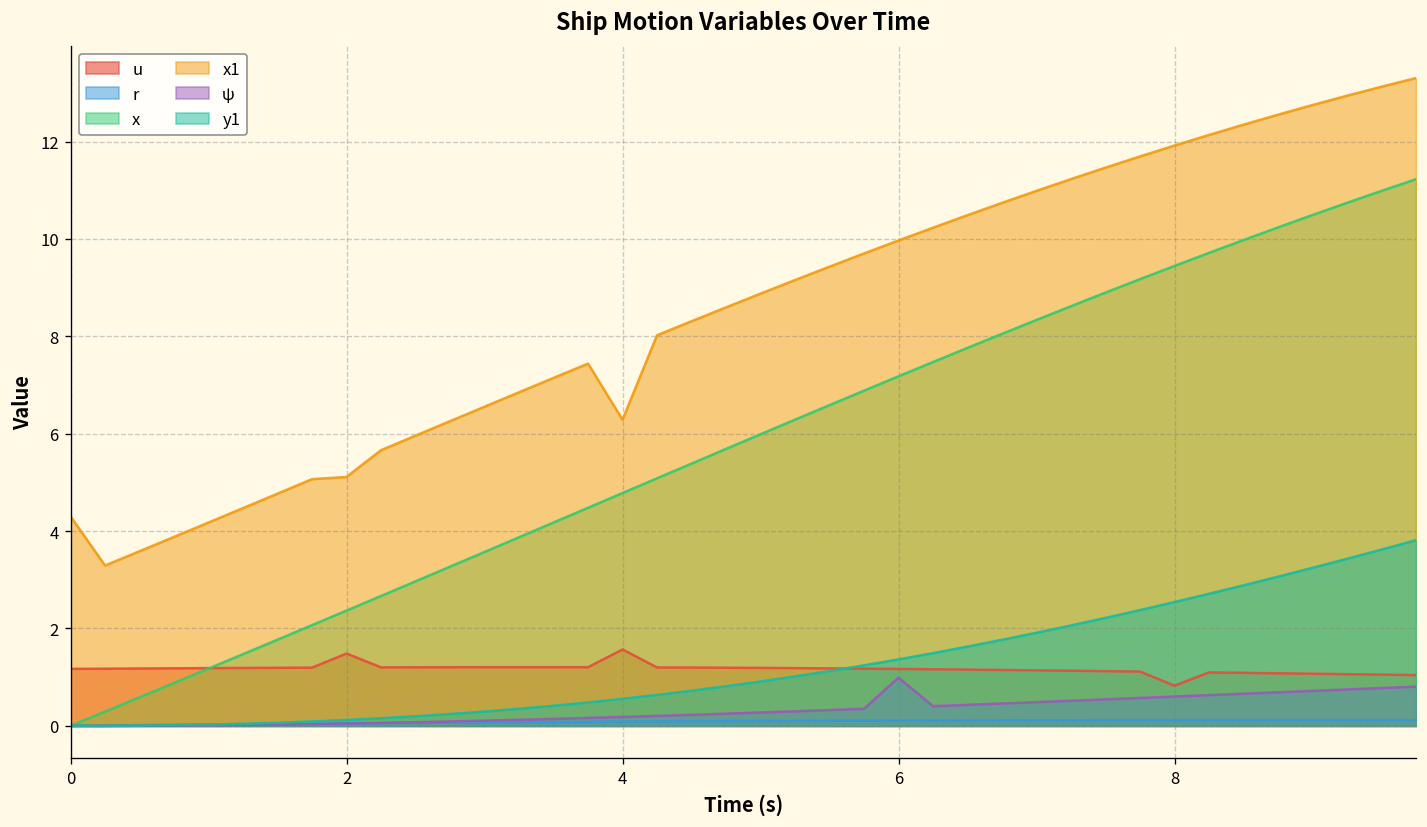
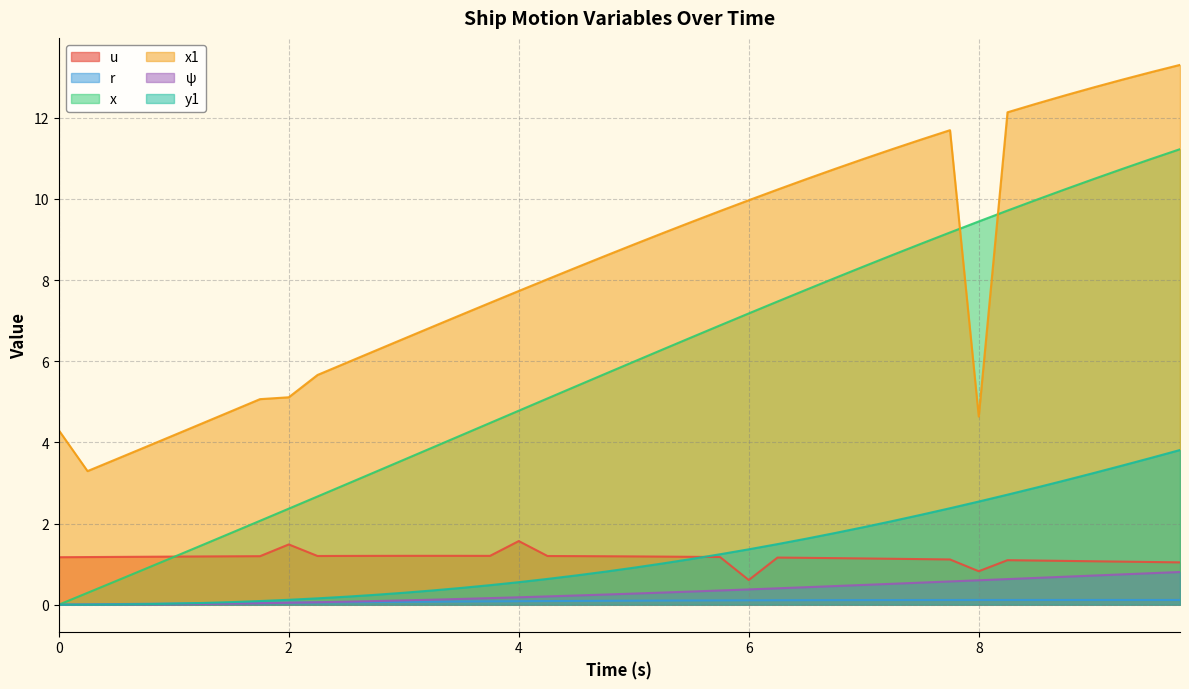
x1, 4: 6.3 -> 7.7
u, 6: 1.2 -> 0.6
ψ, 6: 1.0 -> 0.4
x1, 8: 11.9 -> 4.6
